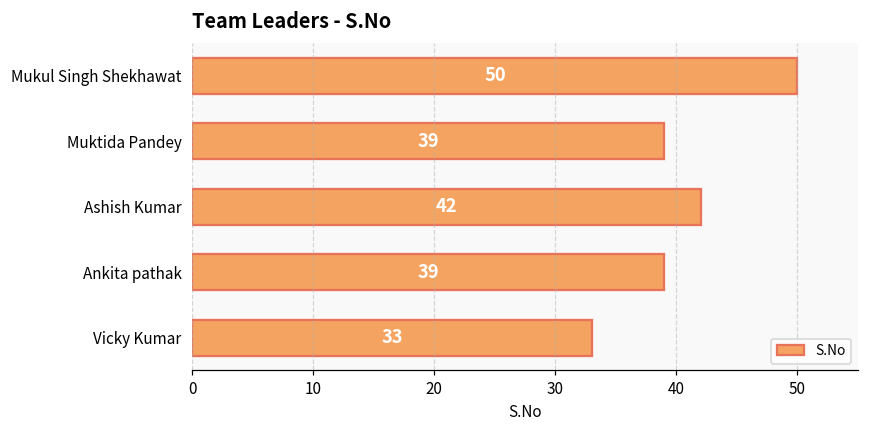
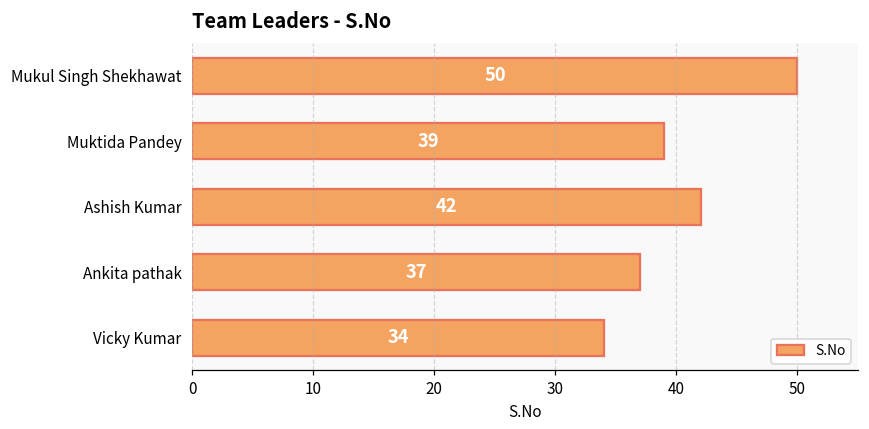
Ankita pathak: 39 -> 37
Vicky Kumar: 33 -> 34
